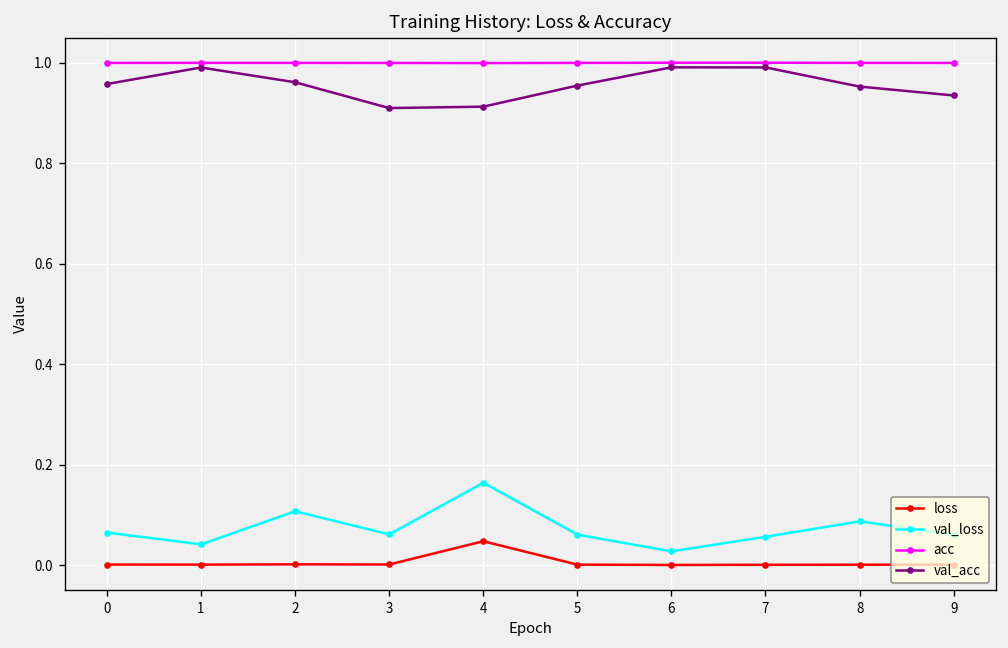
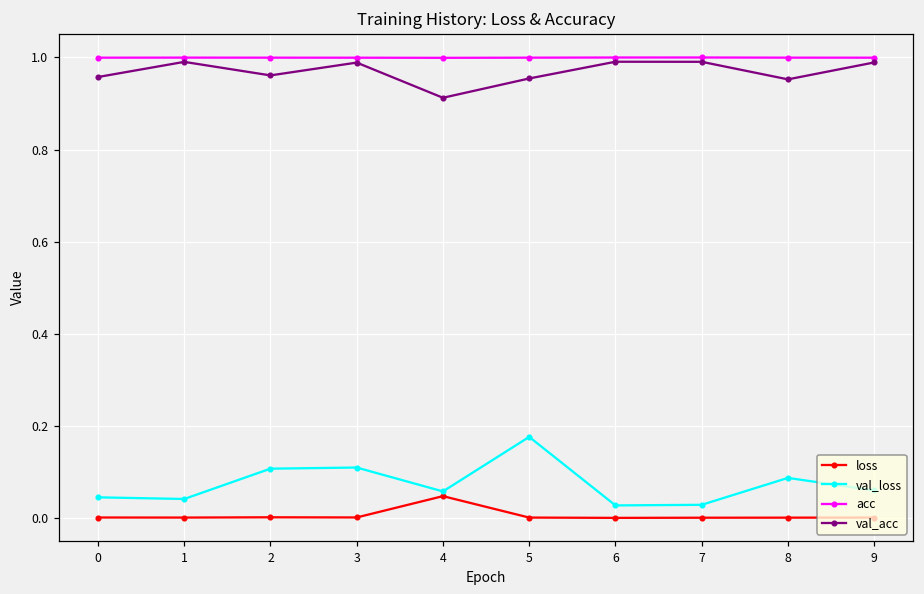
val_loss, 0: 0.07 -> 0.05
val_loss, 3: 0.06 -> 0.11
val_acc, 3: 0.91 -> 0.99
val_loss, 4: 0.16 -> 0.06
val_loss, 5: 0.06 -> 0.18
val_loss, 7: 0.06 -> 0.03
val_acc, 9: 0.93 -> 0.99
